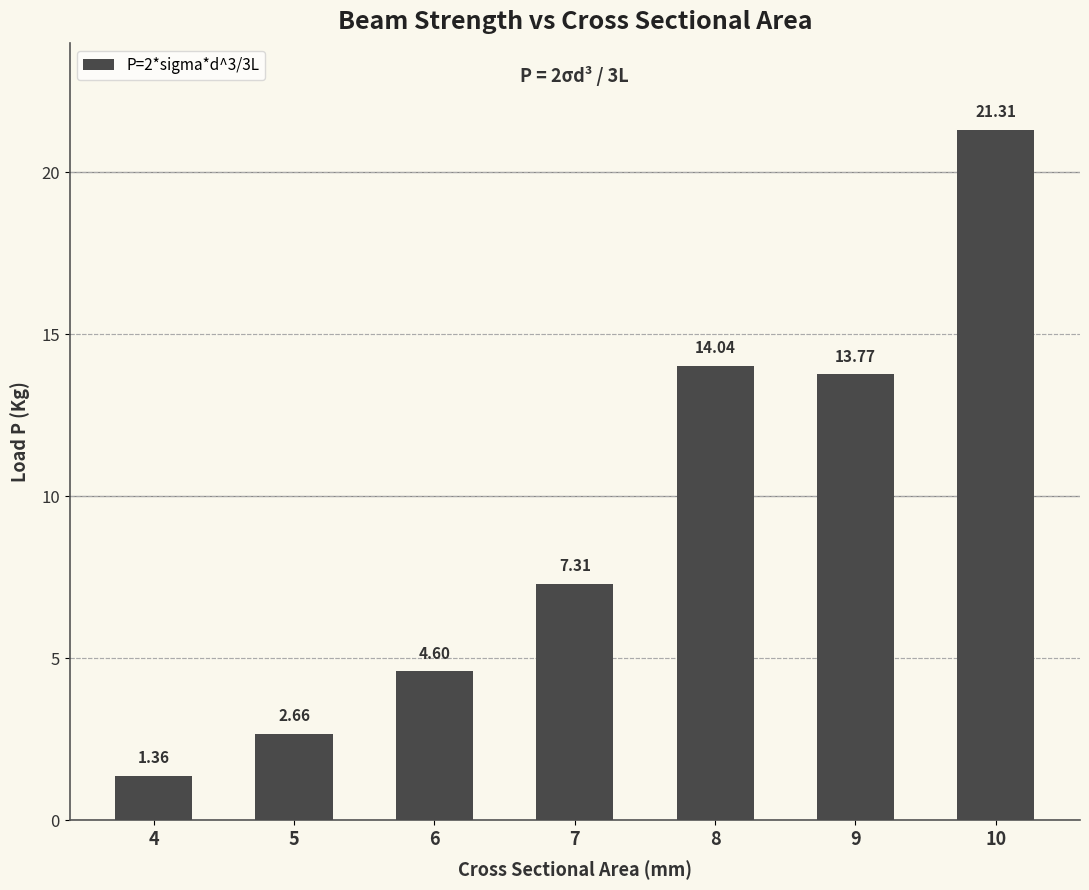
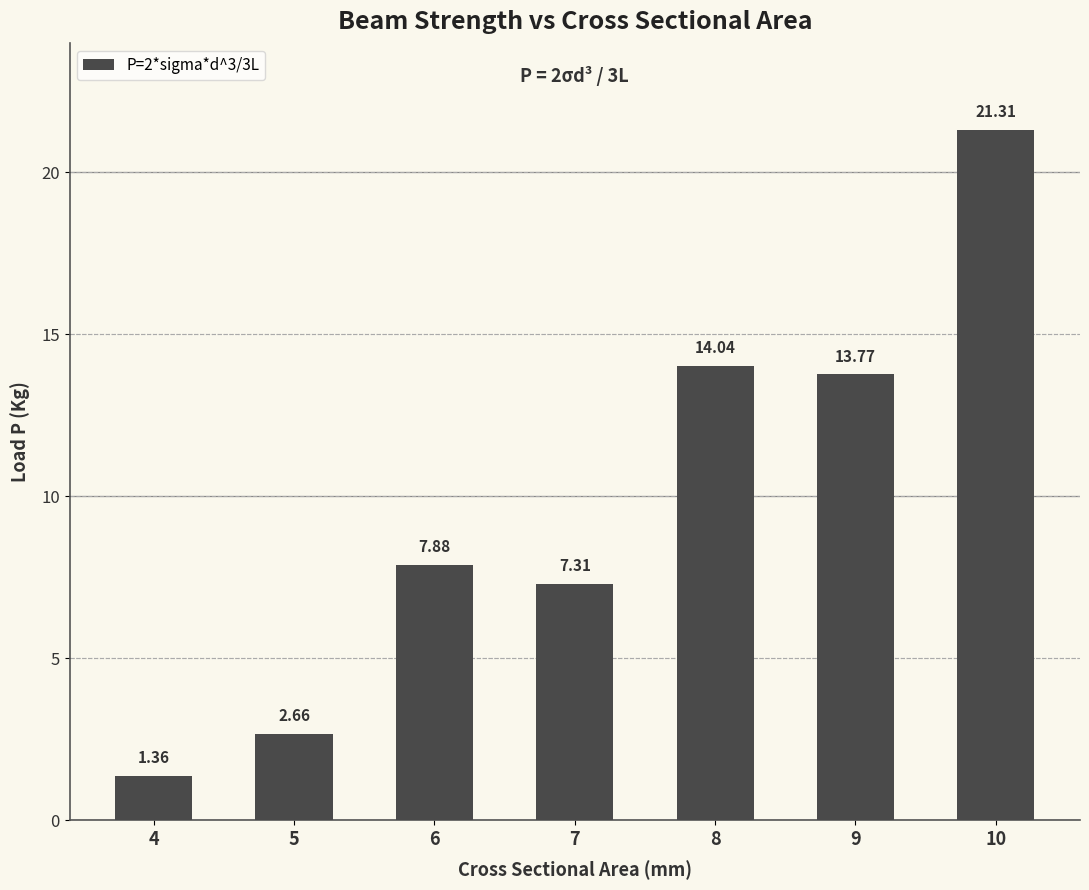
6: 4.60 -> 7.88
